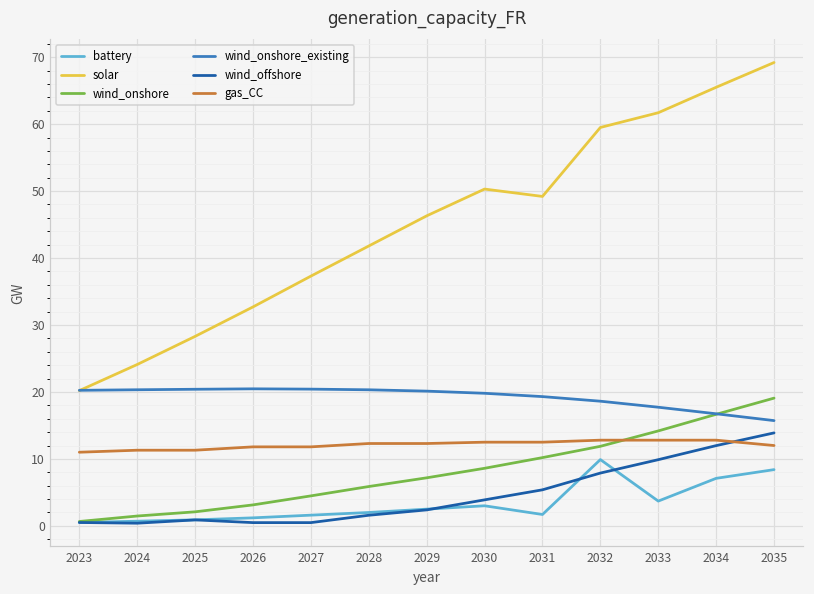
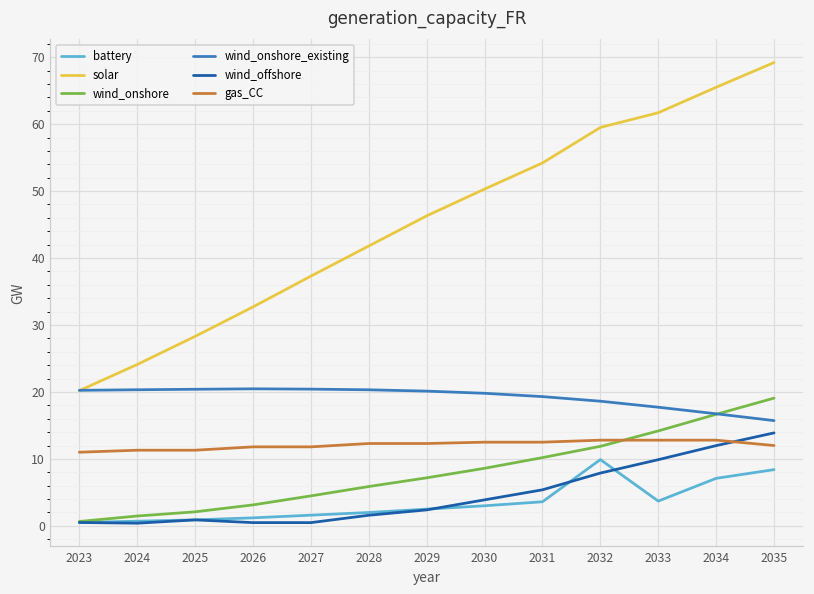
battery, 2031: 2 -> 4
solar, 2031: 49 -> 54
